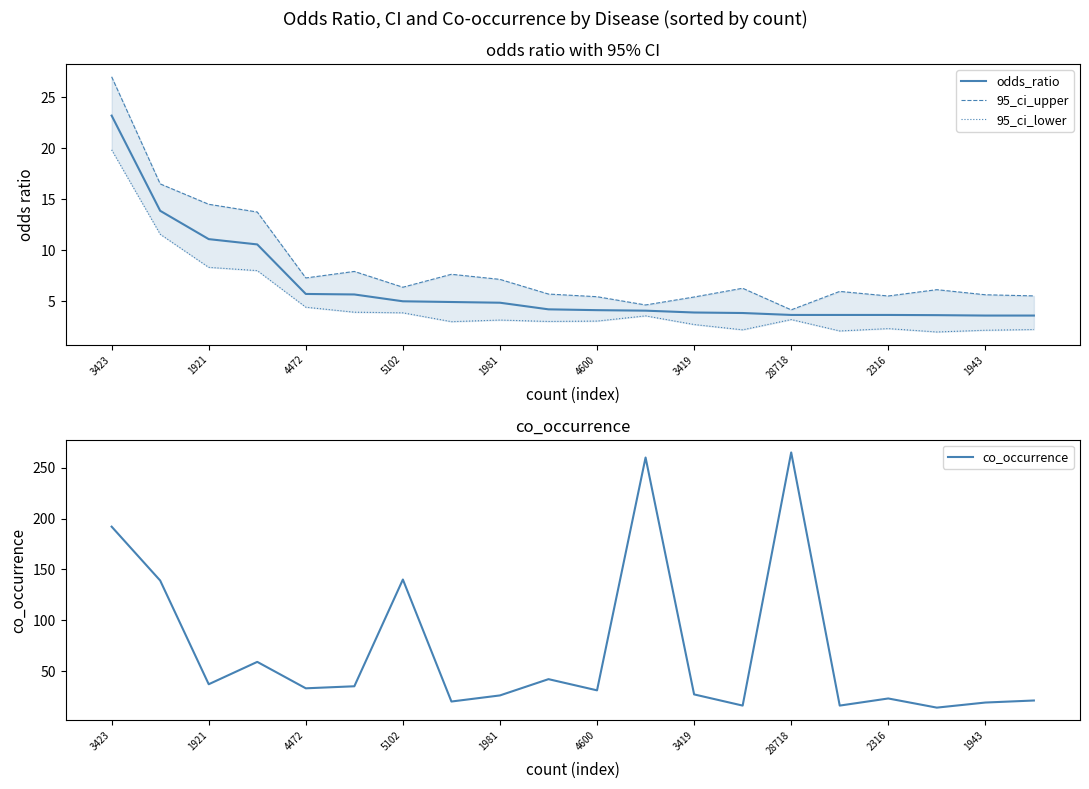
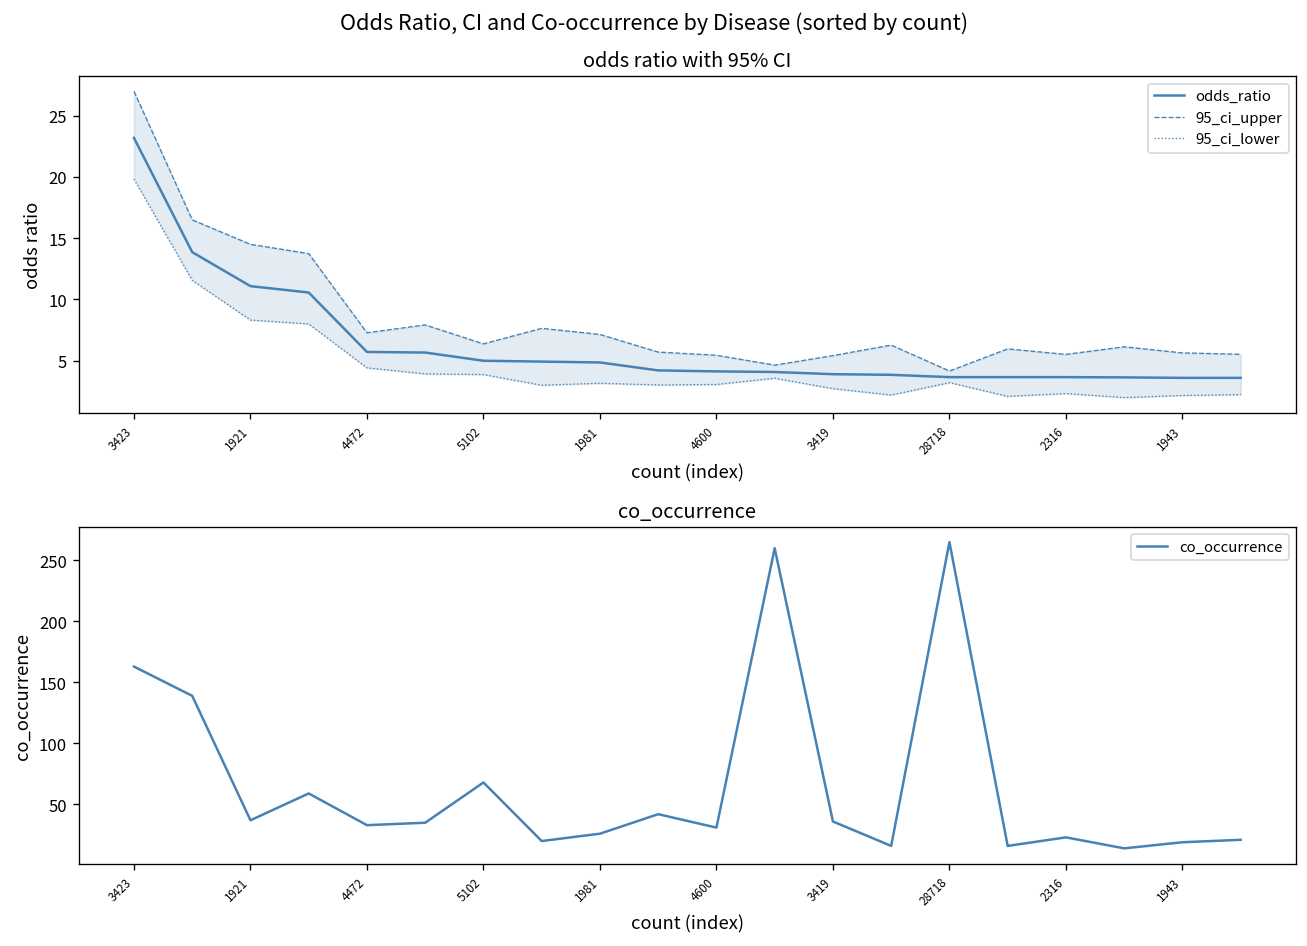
co_occurrence, 3423: 192 -> 163
co_occurrence, 5102: 140 -> 68
co_occurrence, 3419: 27 -> 36
